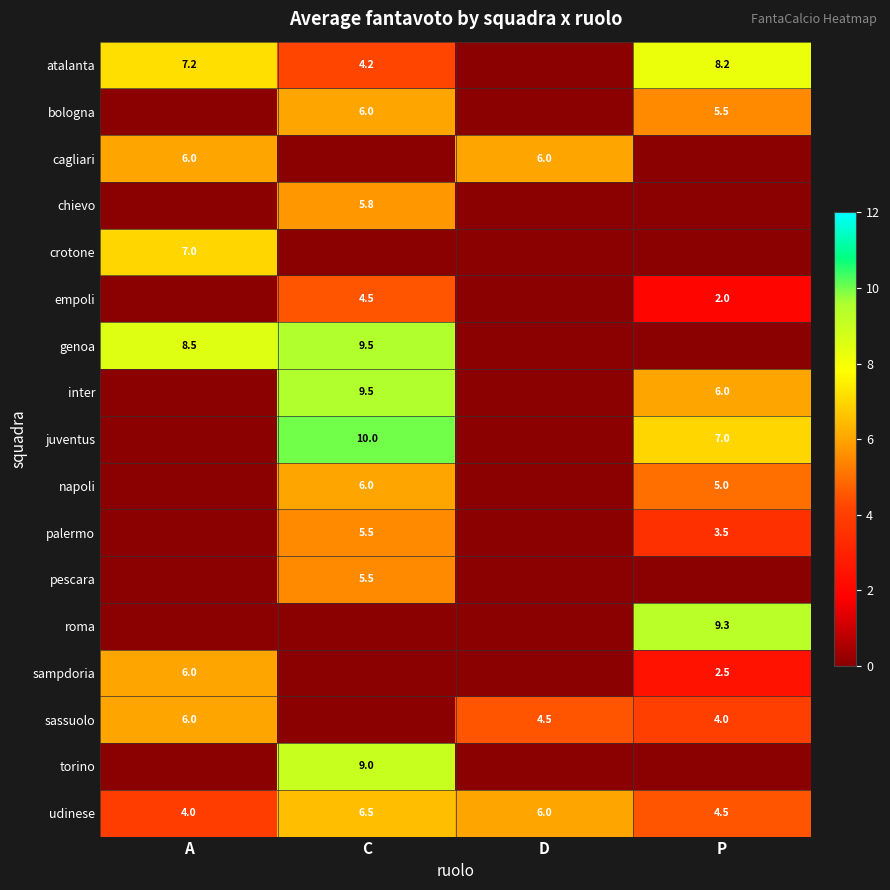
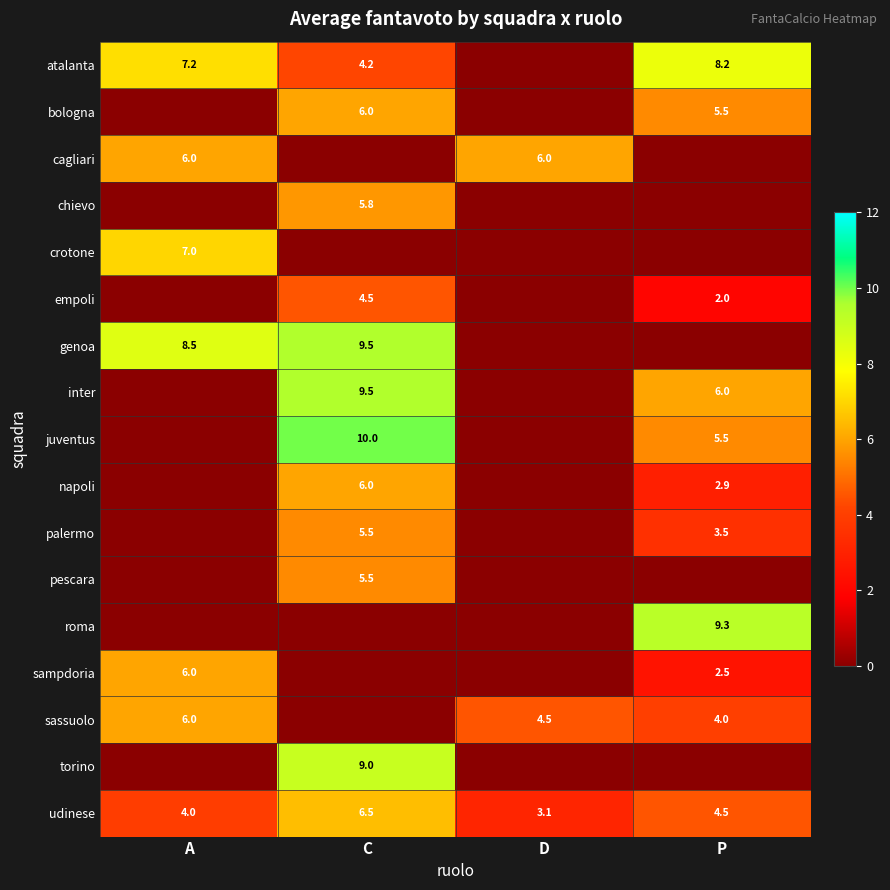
juventus, P: 7.0 -> 5.5
napoli, P: 5.0 -> 2.9
udinese, D: 6.0 -> 3.1
